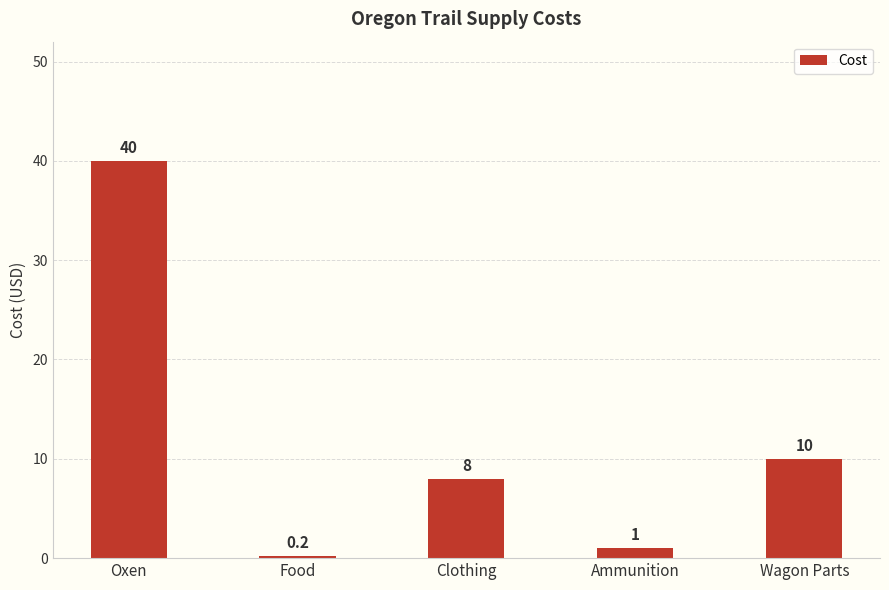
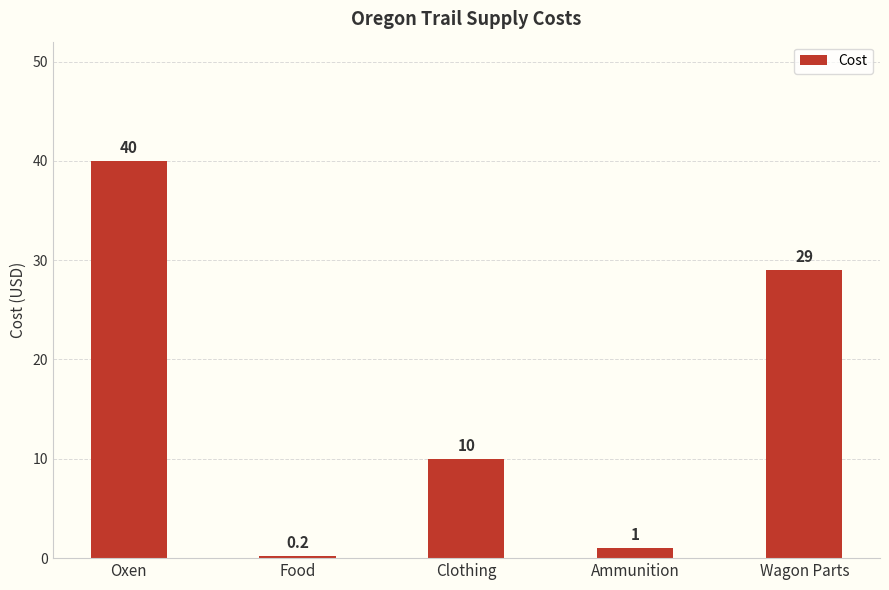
Clothing: 8 -> 10
Wagon Parts: 10 -> 29
